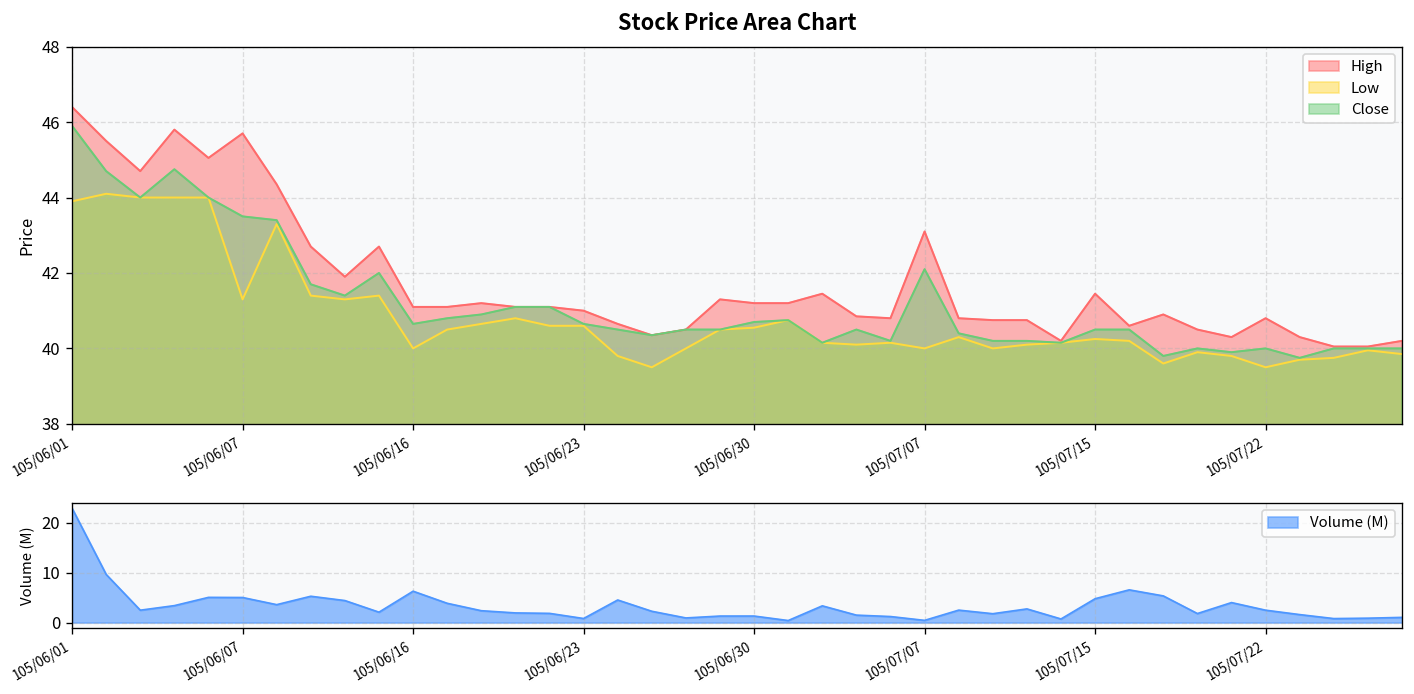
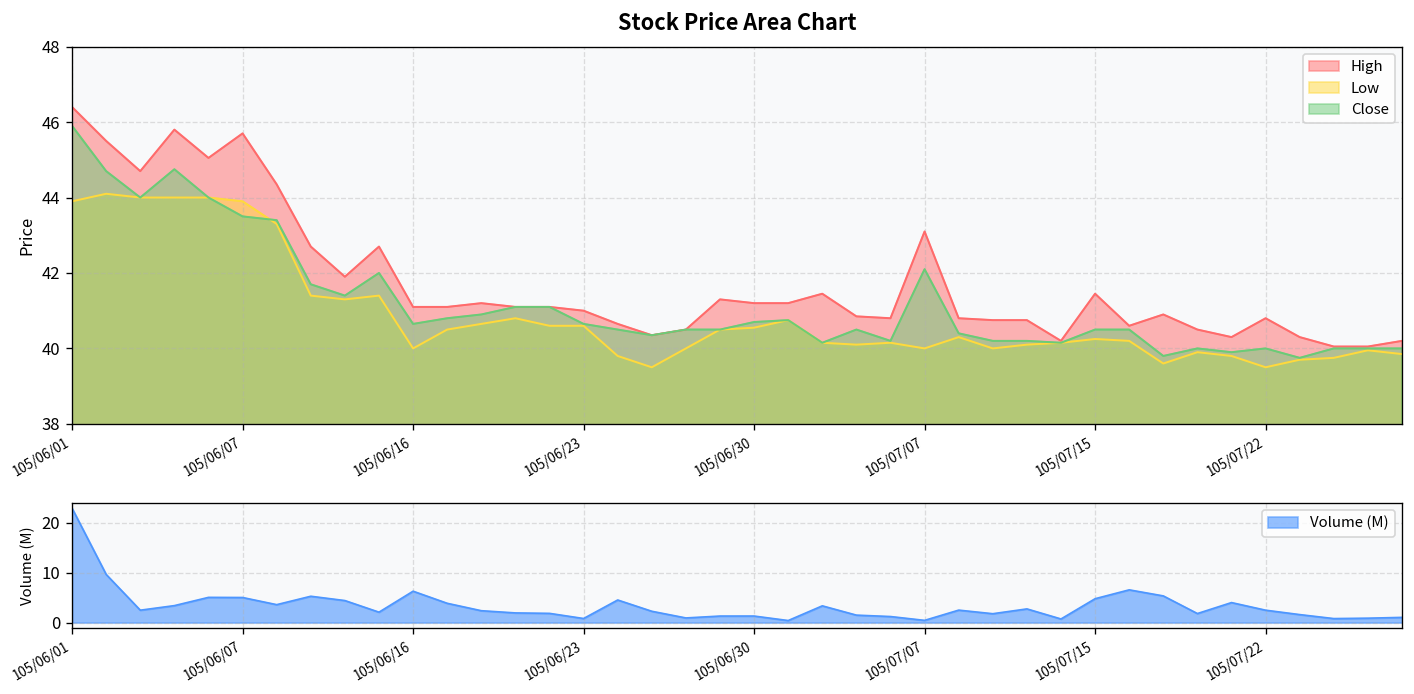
Stock Price Area Chart, Low, 105/06/07: 41.3 -> 43.9
